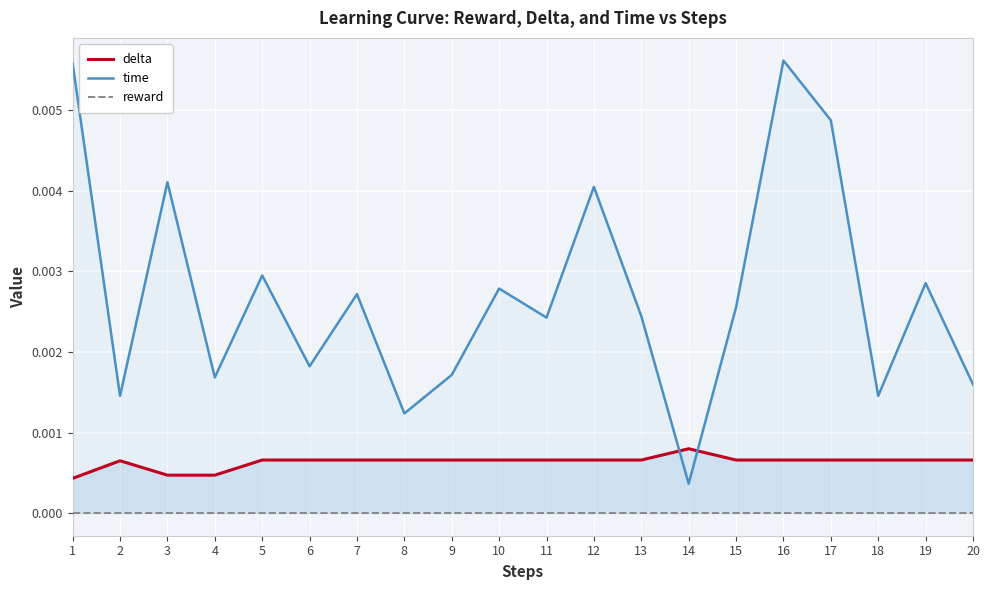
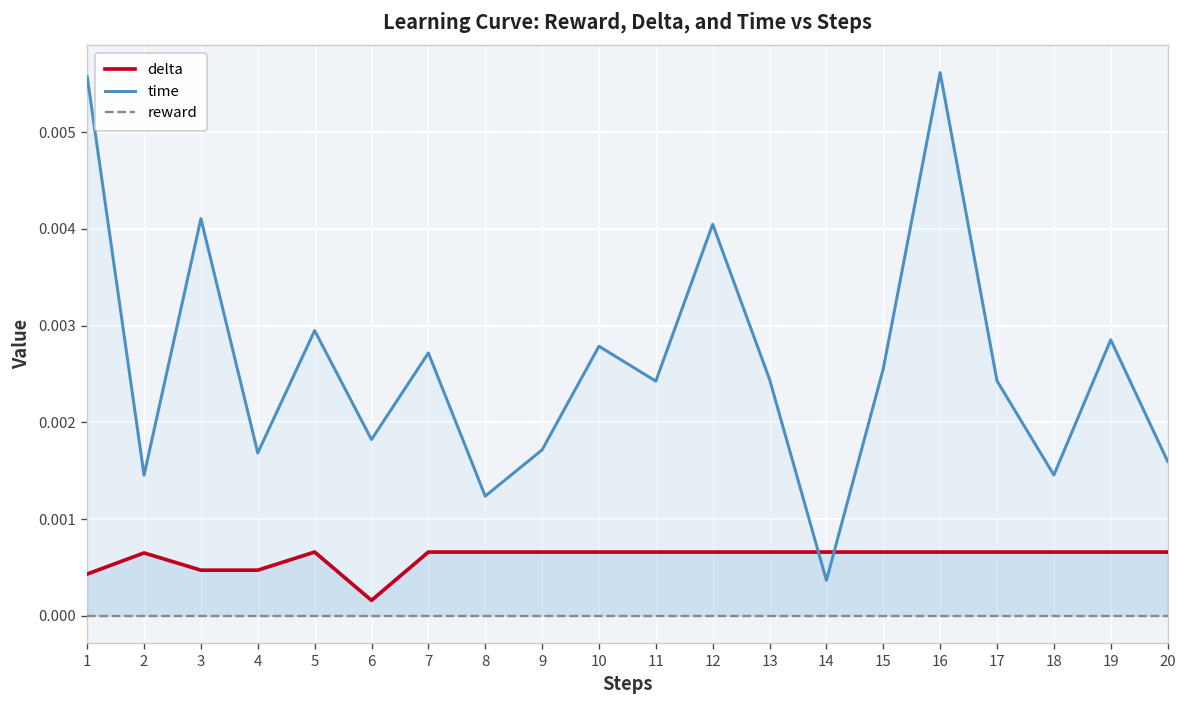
delta, 6: 0.0007 -> 0.0002
delta, 14: 0.0008 -> 0.0007
time, 17: 0.0049 -> 0.0024
